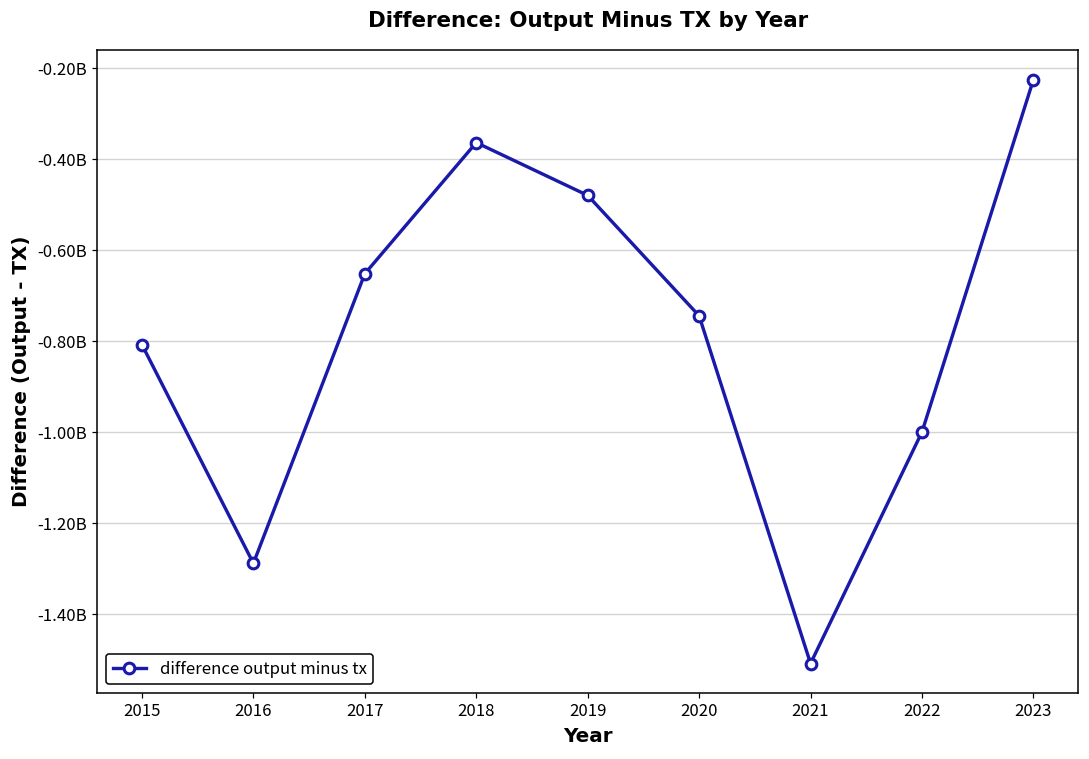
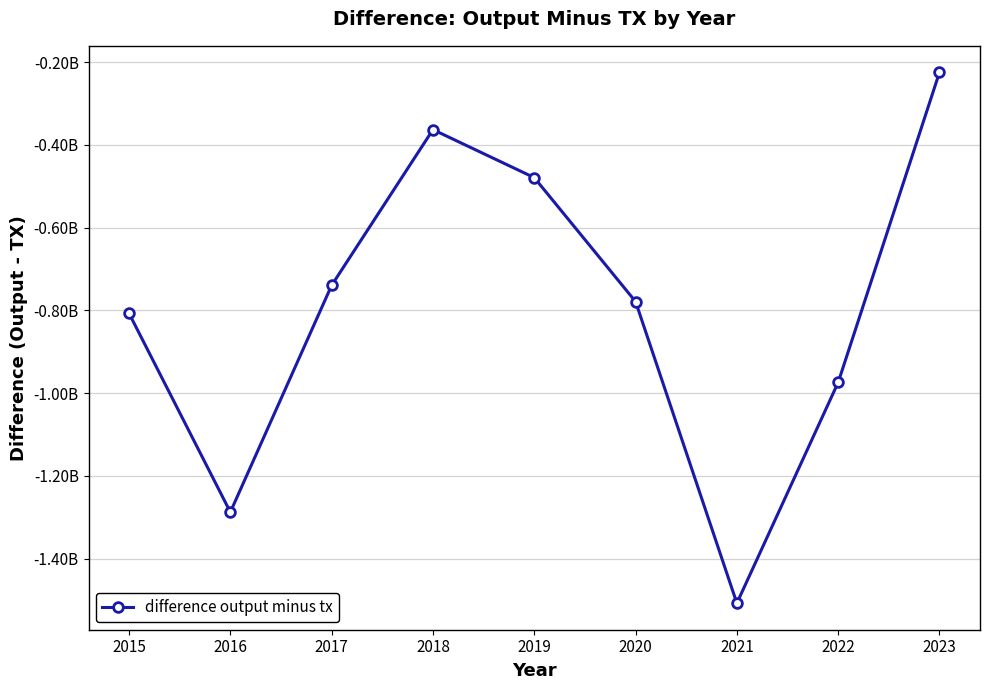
2017: -650000000 -> -740000000
2020: -740000000 -> -780000000
2022: -1000000000 -> -970000000
